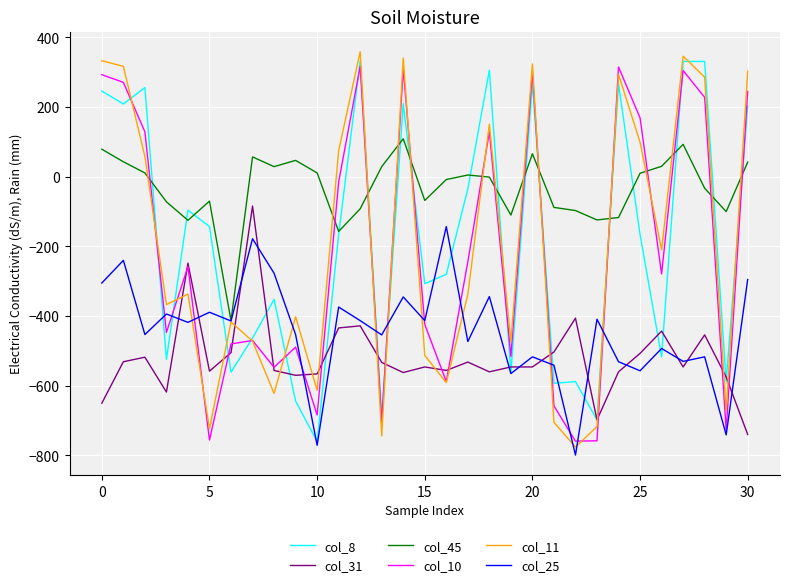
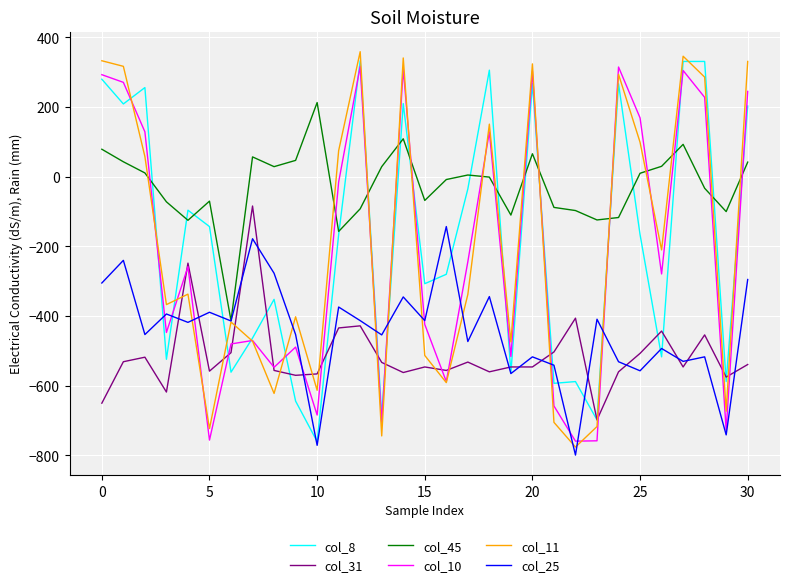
col_8, 0: 250 -> 280
col_45, 10: 10 -> 210
col_31, 30: -740 -> -540
col_11, 30: 300 -> 330
